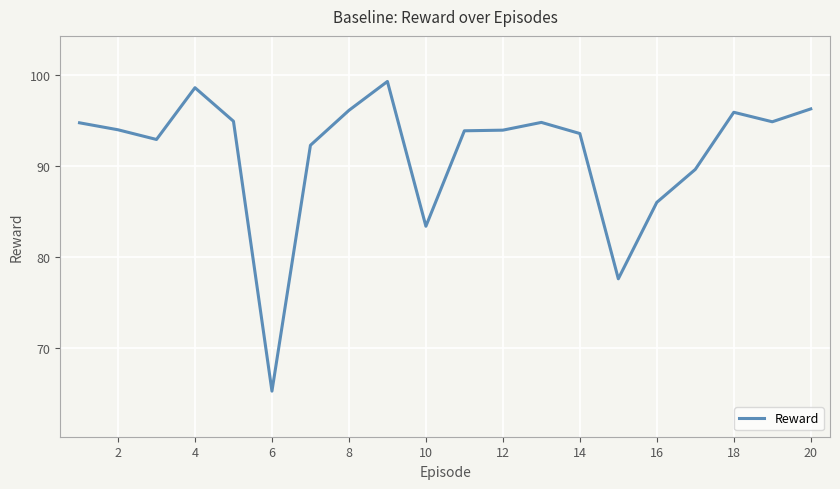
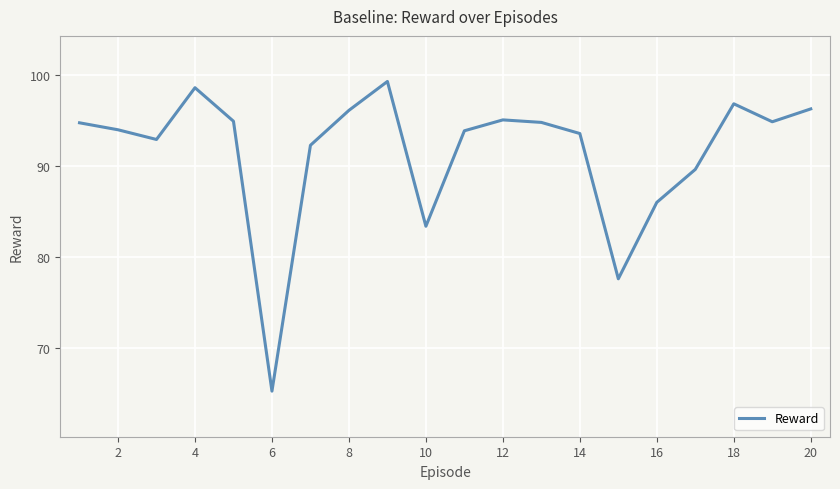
12: 94 -> 95
18: 96 -> 97
